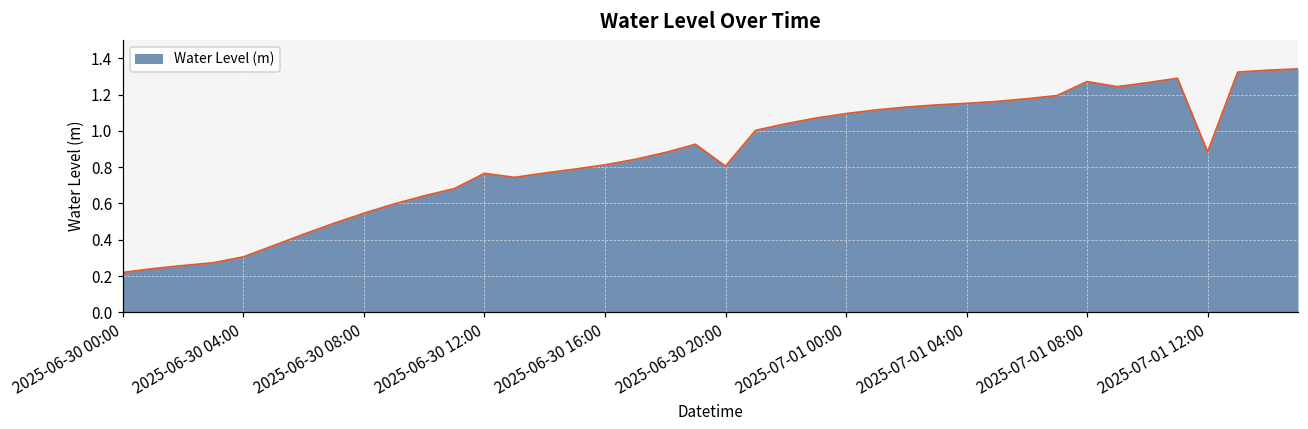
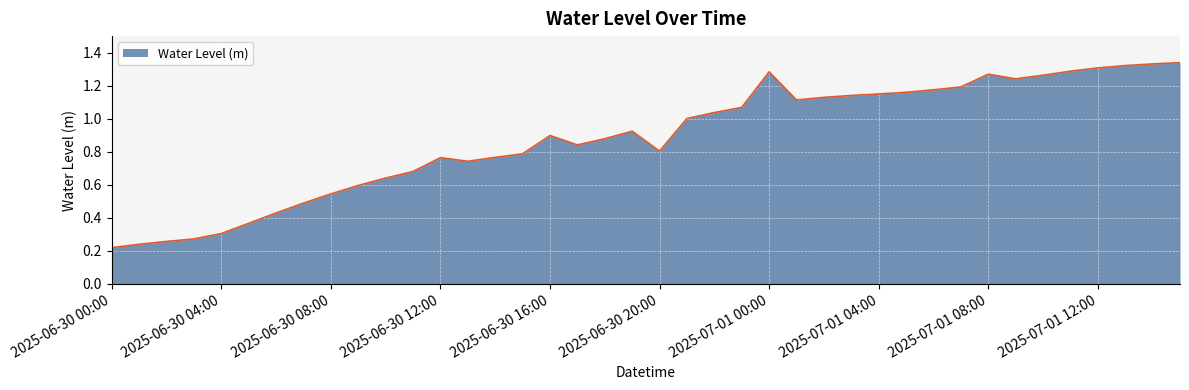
2025-06-30 16:00: 0.81 -> 0.90
2025-07-01 00:00: 1.09 -> 1.29
2025-07-01 12:00: 0.88 -> 1.31
